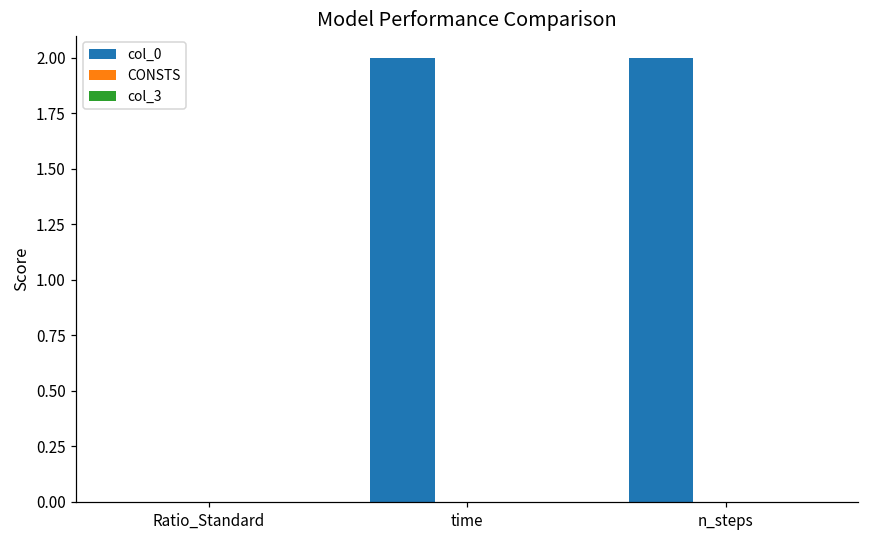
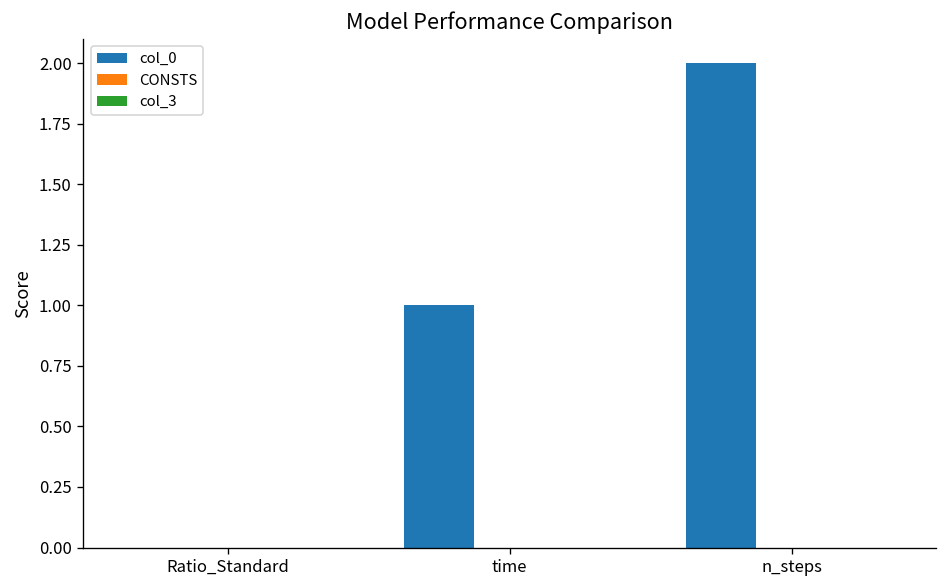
col_0, time: 2 -> 1
